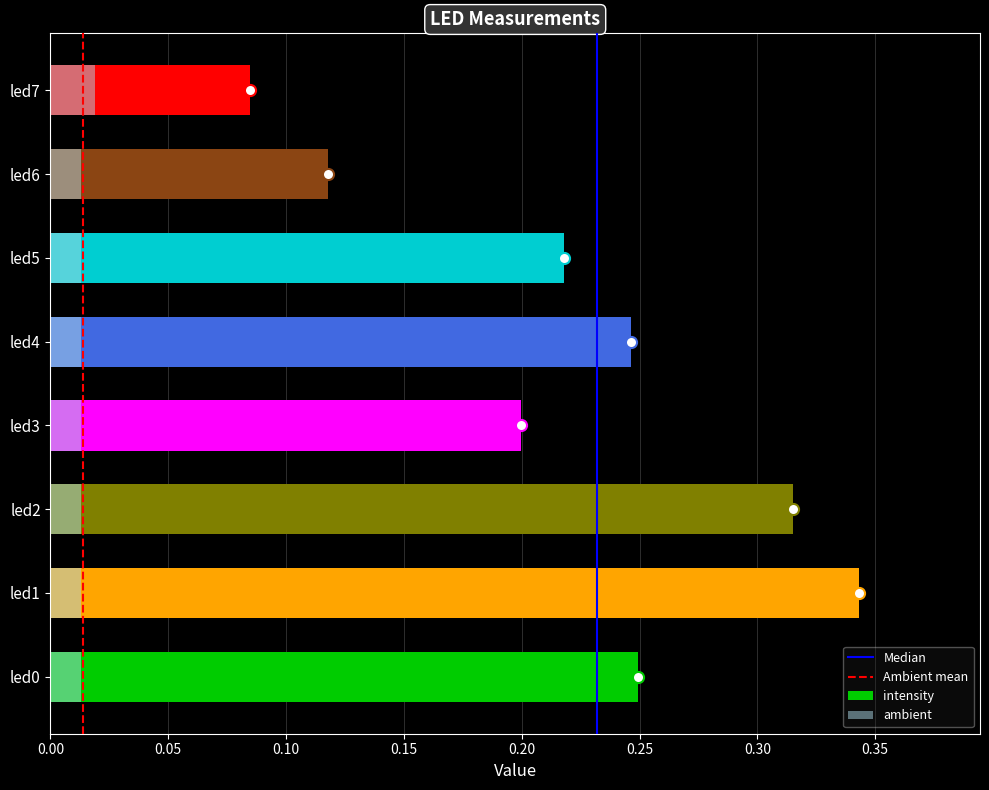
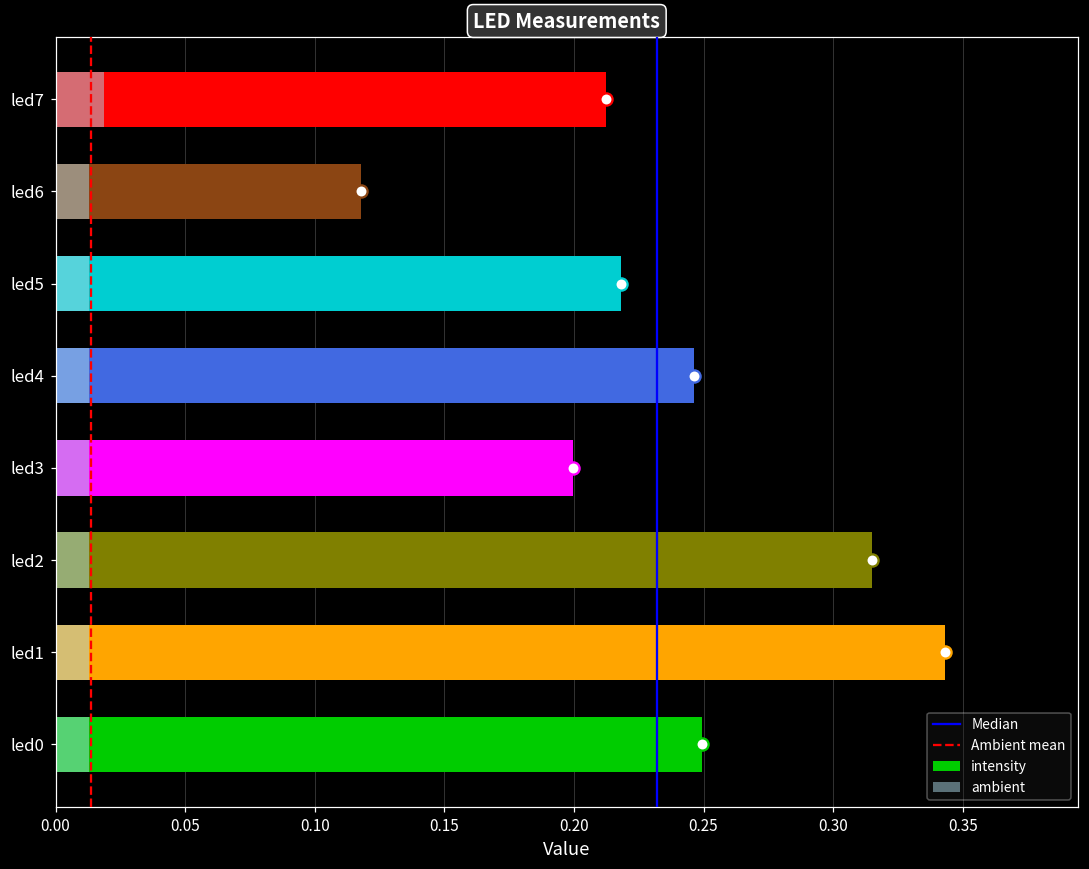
intensity, led7: 0.084 -> 0.212
